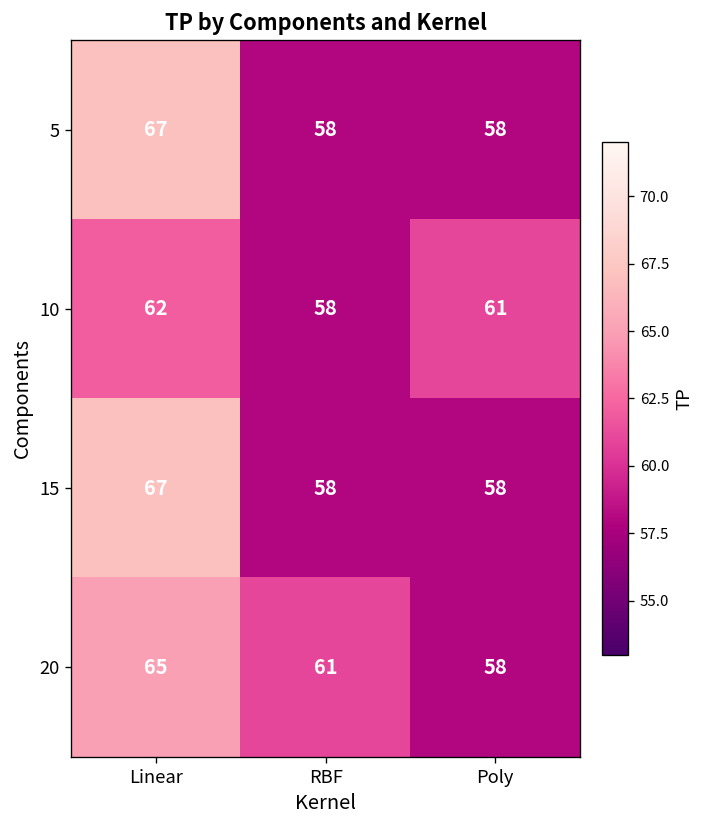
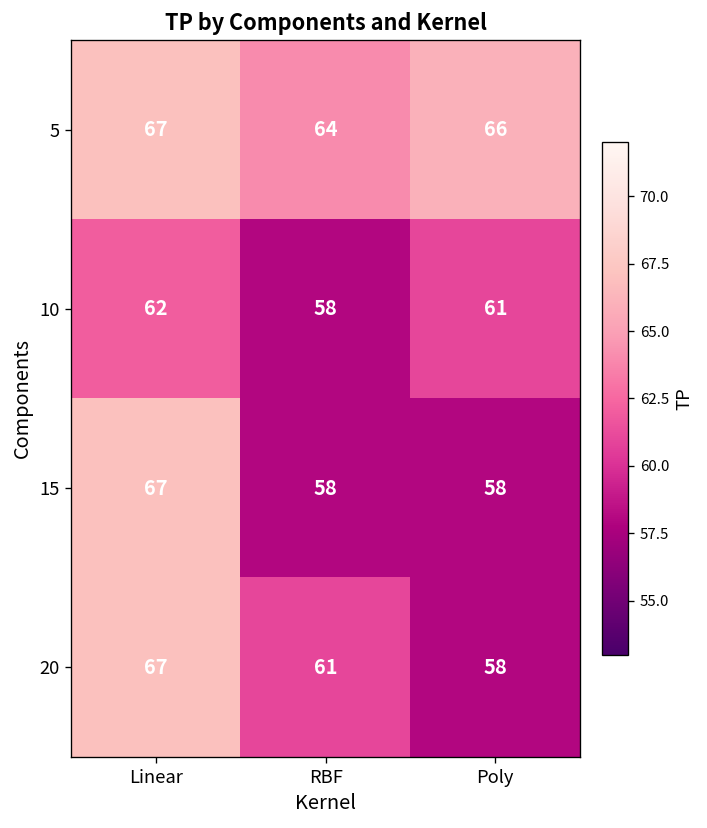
5, RBF: 58 -> 64
5, Poly: 58 -> 66
20, Linear: 65 -> 67
